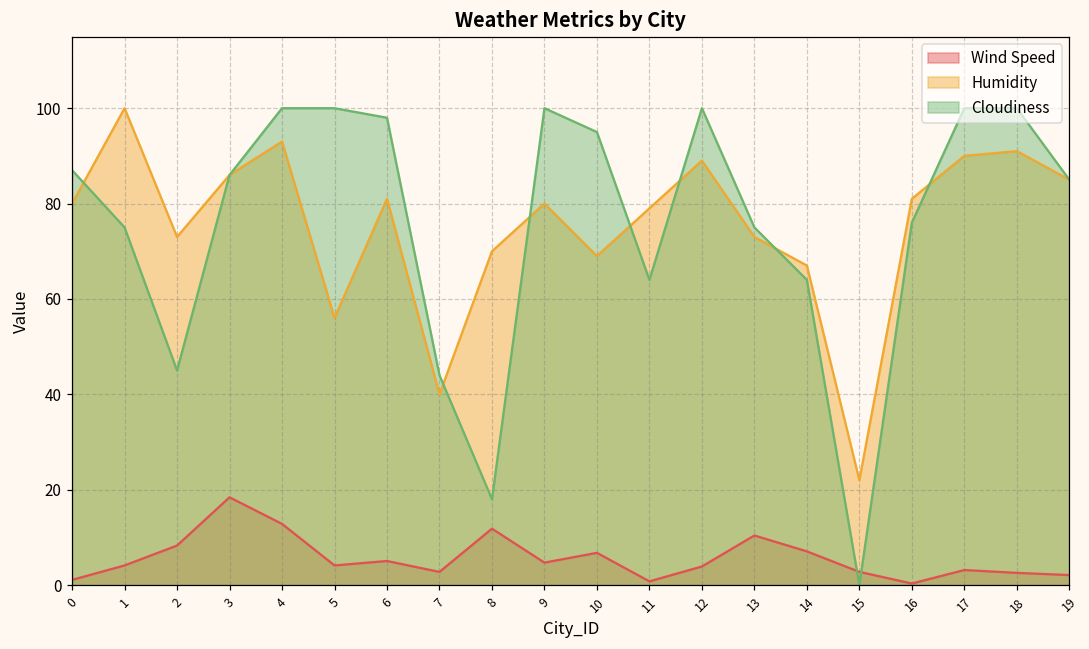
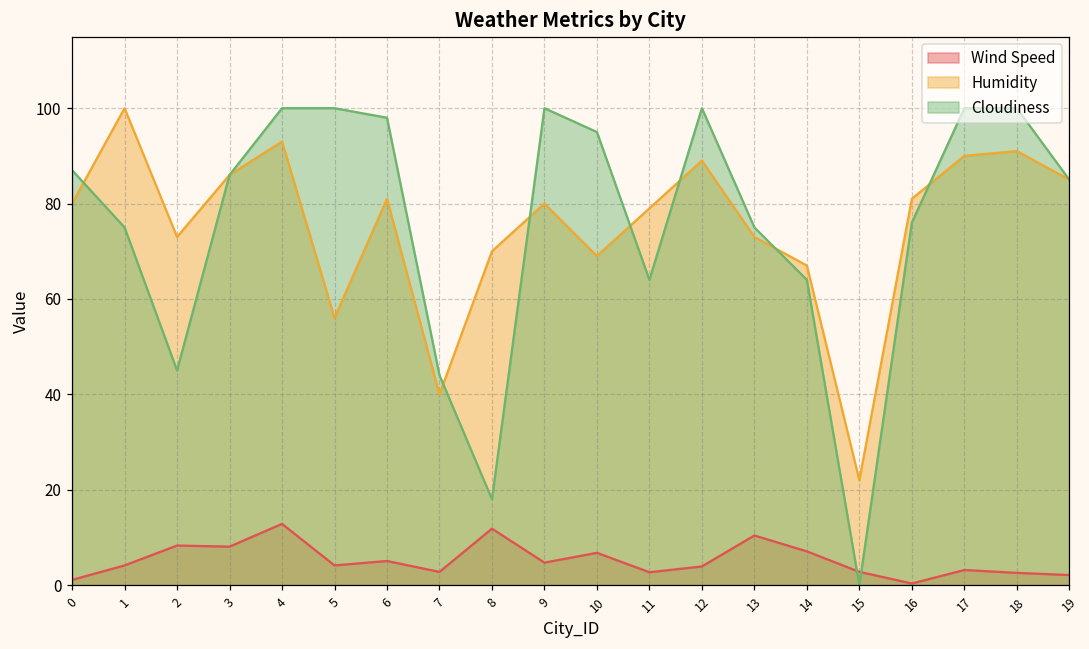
Wind Speed, 3: 18 -> 8
Wind Speed, 11: 1 -> 3
